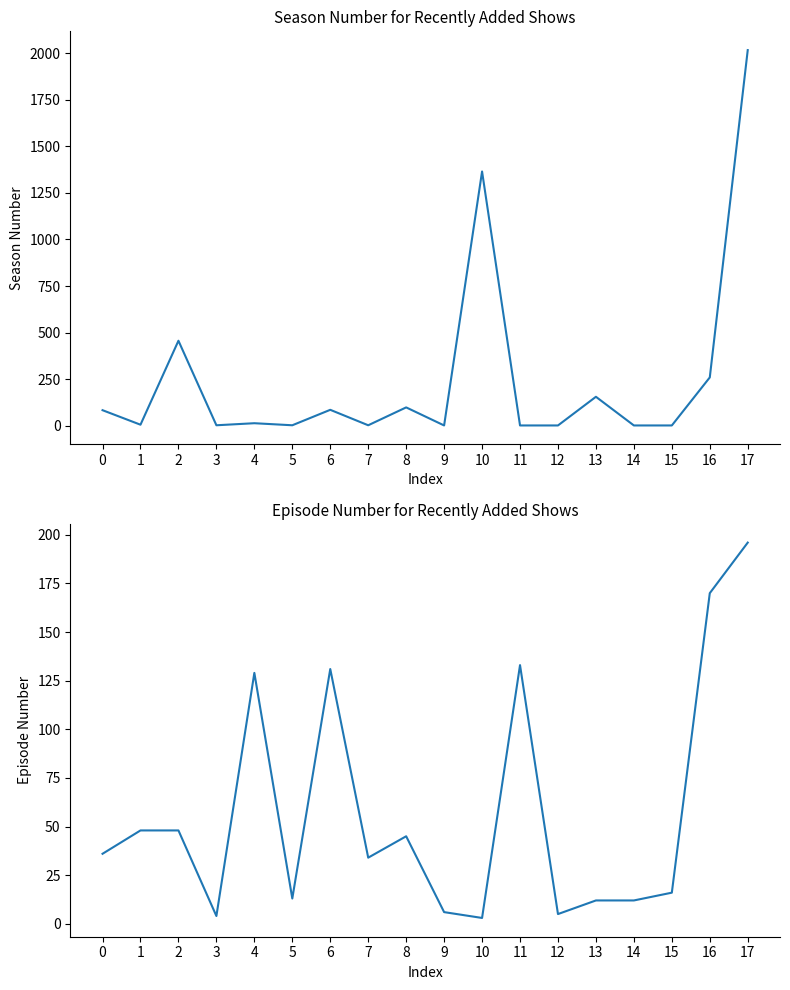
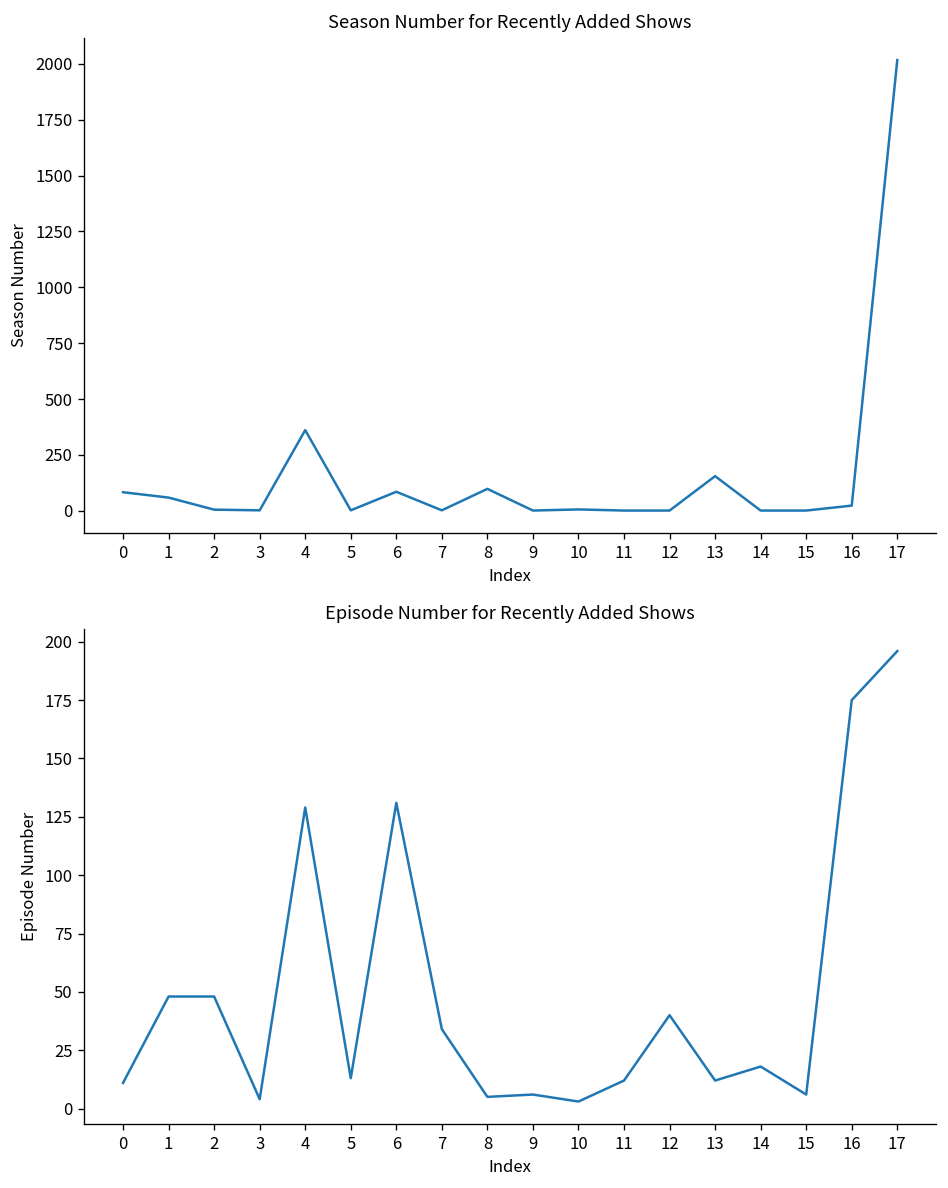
Season Number for Recently Added Shows, 1: 10 -> 60
Season Number for Recently Added Shows, 2: 460 -> 10
Season Number for Recently Added Shows, 4: 10 -> 360
Season Number for Recently Added Shows, 10: 1370 -> 10
Season Number for Recently Added Shows, 16: 260 -> 20
Episode Number for Recently Added Shows, 0: 36 -> 11
Episode Number for Recently Added Shows, 8: 45 -> 5
Episode Number for Recently Added Shows, 11: 133 -> 12
Episode Number for Recently Added Shows, 12: 5 -> 40
Episode Number for Recently Added Shows, 14: 12 -> 18
Episode Number for Recently Added Shows, 15: 16 -> 6
Episode Number for Recently Added Shows, 16: 170 -> 175
